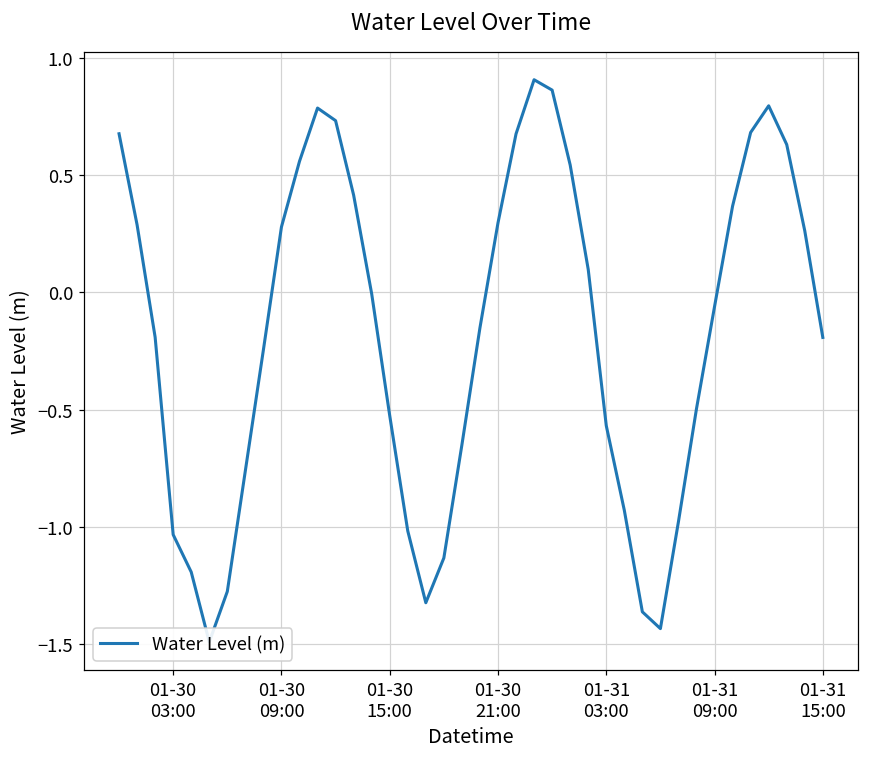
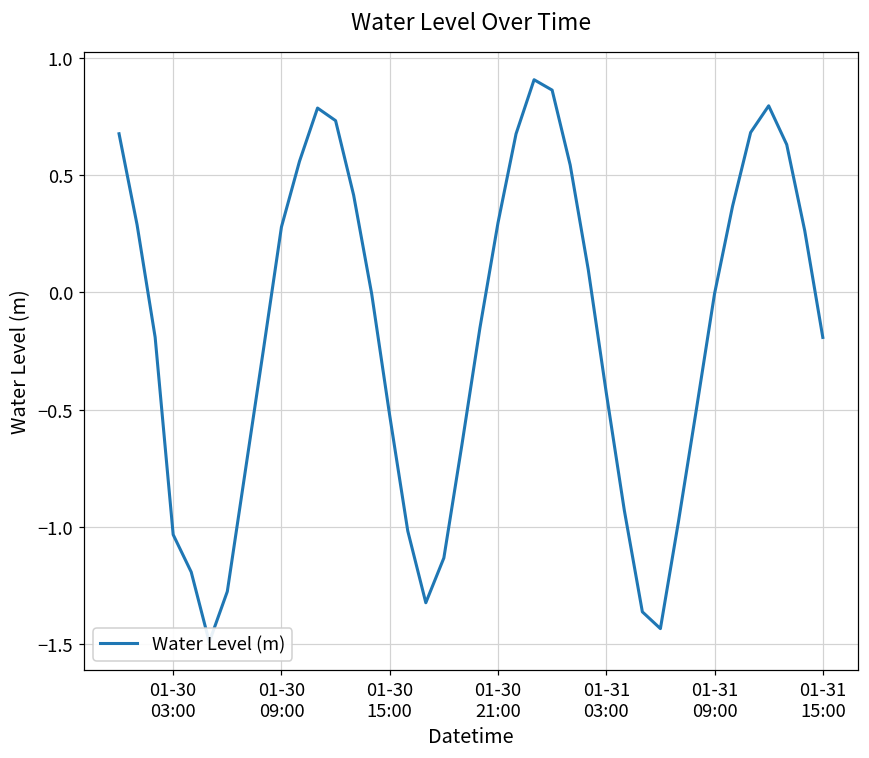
01-31 03:00: -0.57 -> -0.43
01-31 09:00: -0.06 -> -0.01
